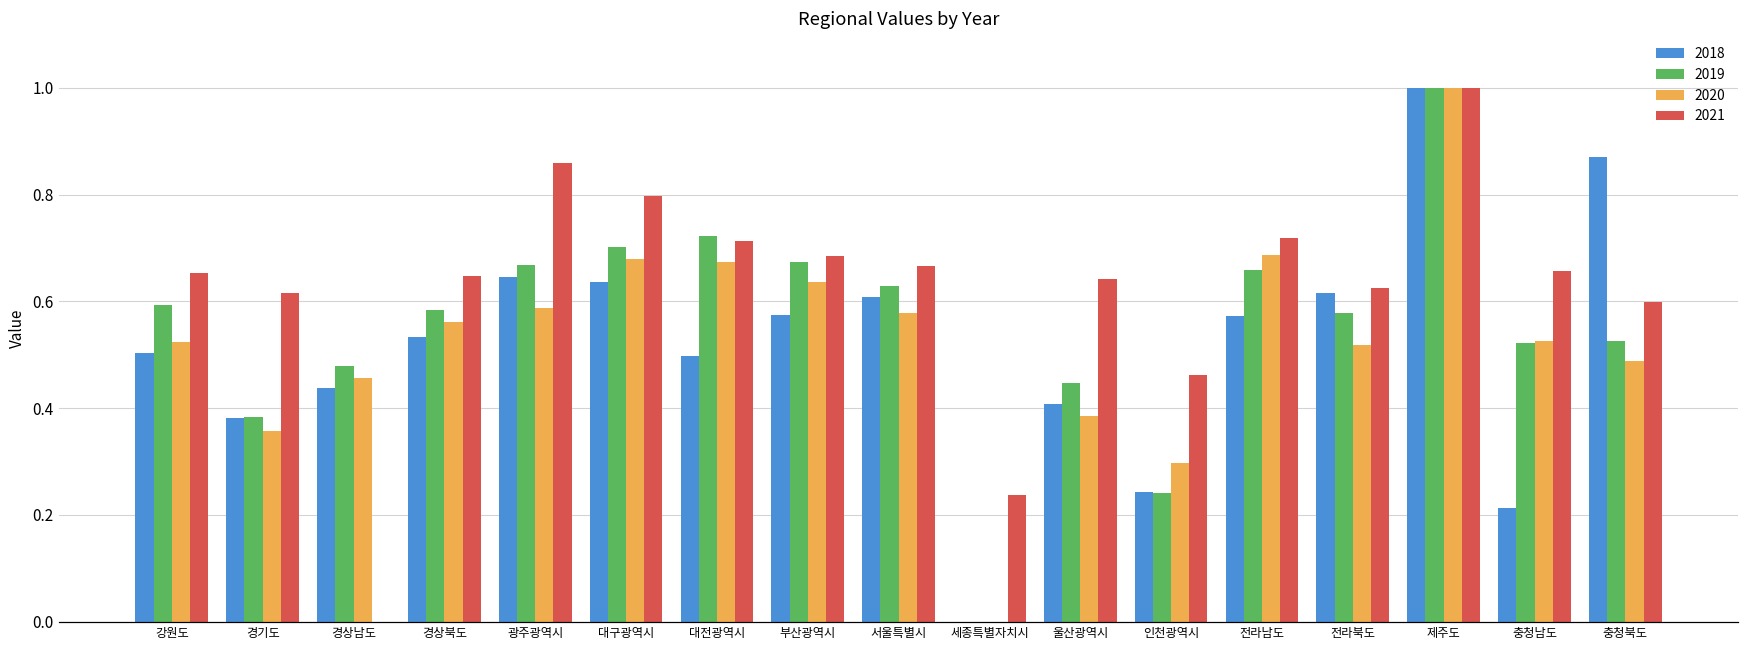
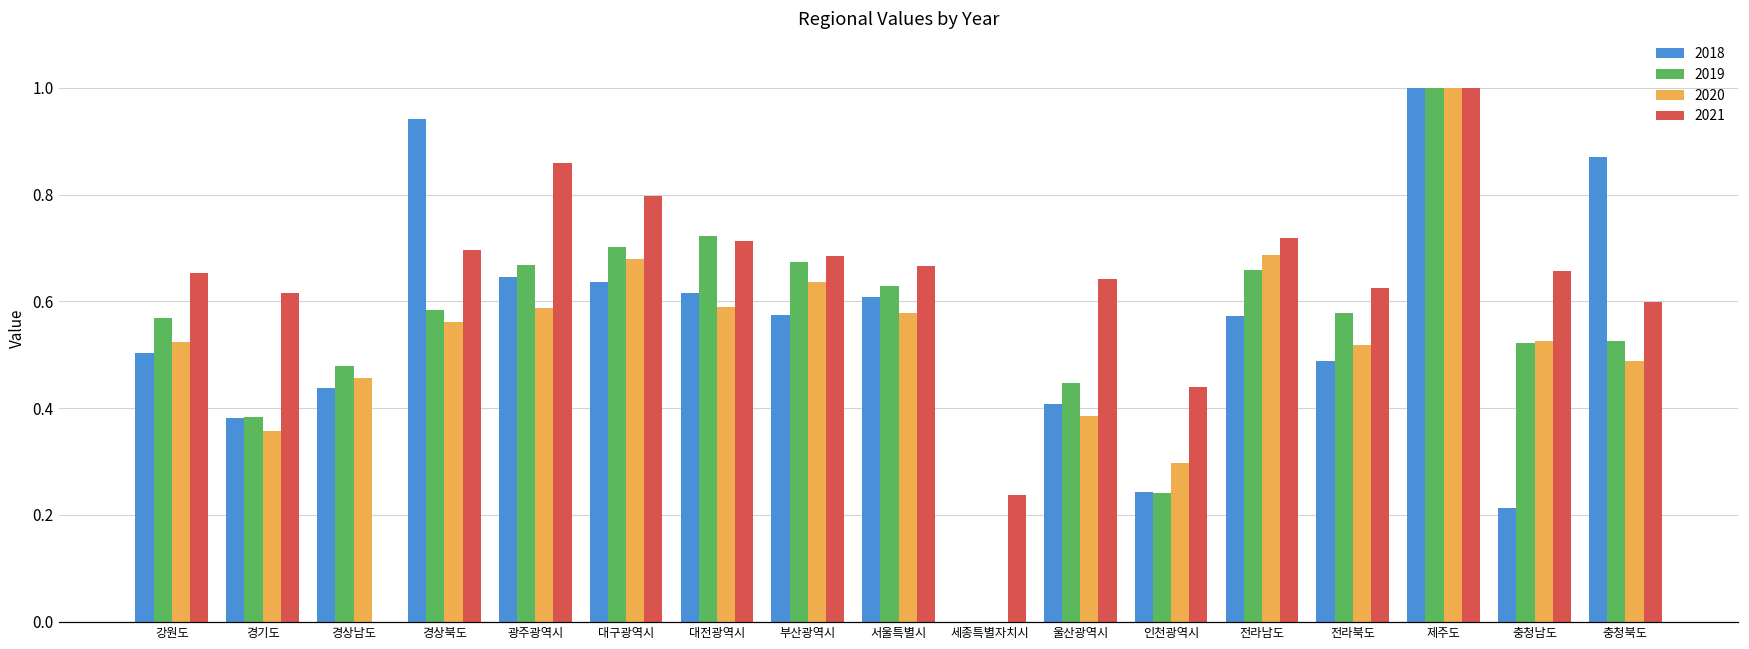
2019, 강원도: 0.59 -> 0.57
2018, 경상북도: 0.53 -> 0.94
2021, 경상북도: 0.65 -> 0.70
2018, 대전광역시: 0.50 -> 0.62
2020, 대전광역시: 0.67 -> 0.59
2021, 인천광역시: 0.46 -> 0.44
2018, 전라북도: 0.62 -> 0.49
